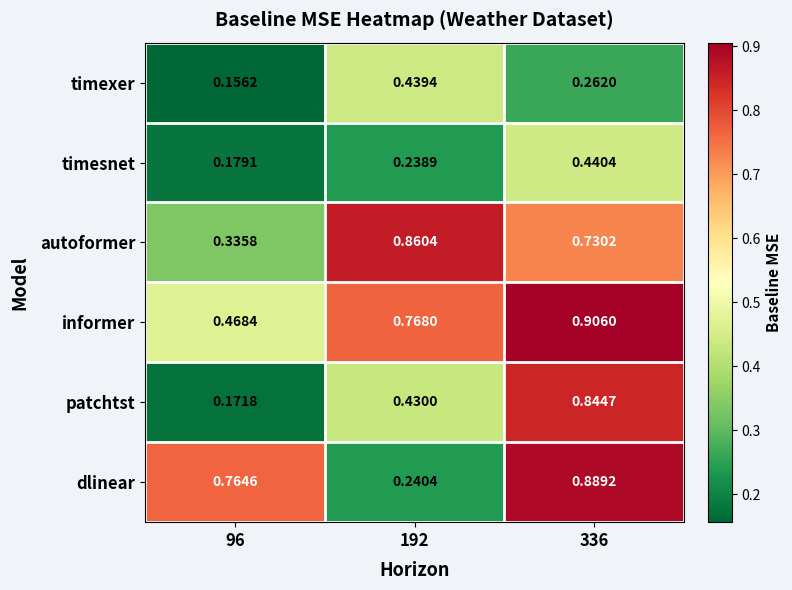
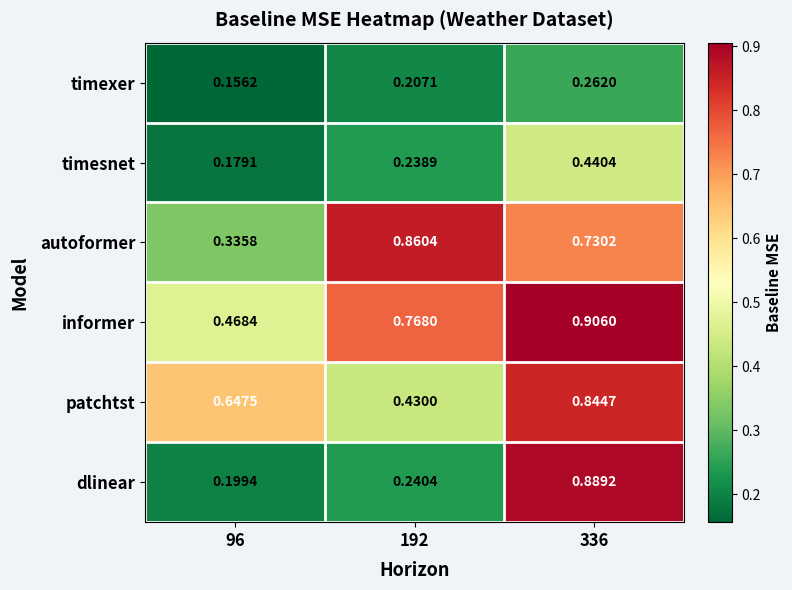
timexer, 192: 0.4394 -> 0.2071
patchtst, 96: 0.1718 -> 0.6475
dlinear, 96: 0.7646 -> 0.1994
